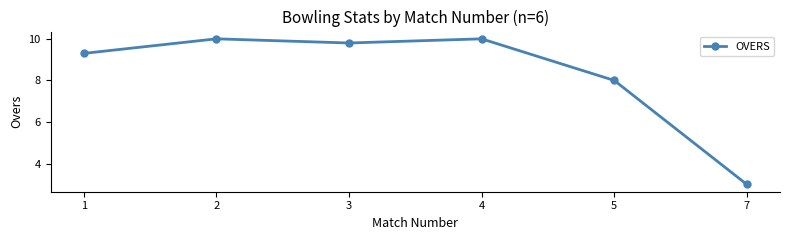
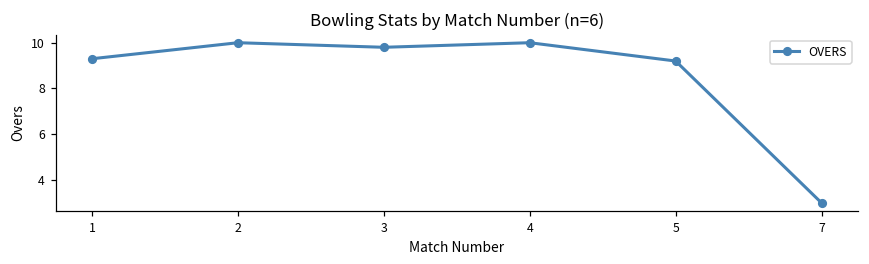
5: 8.0 -> 9.2
